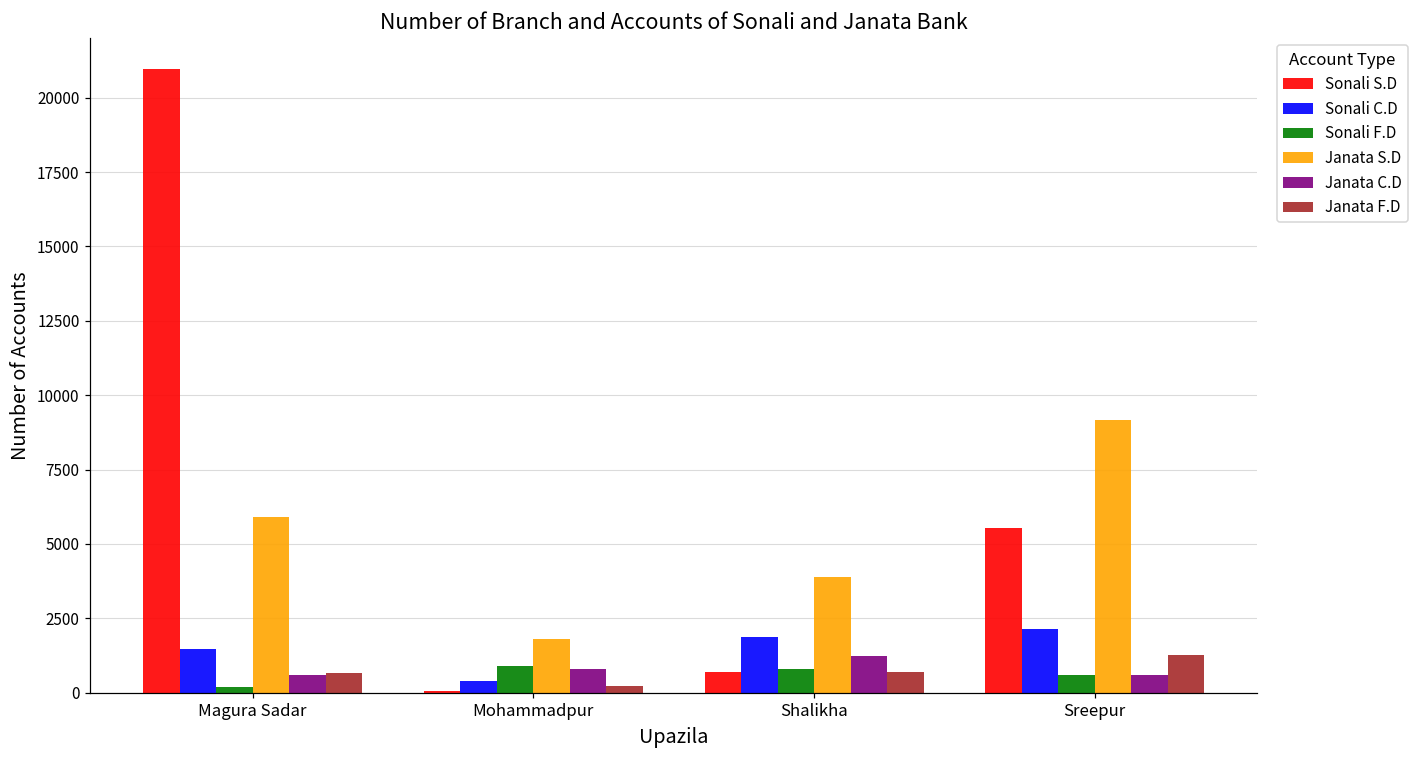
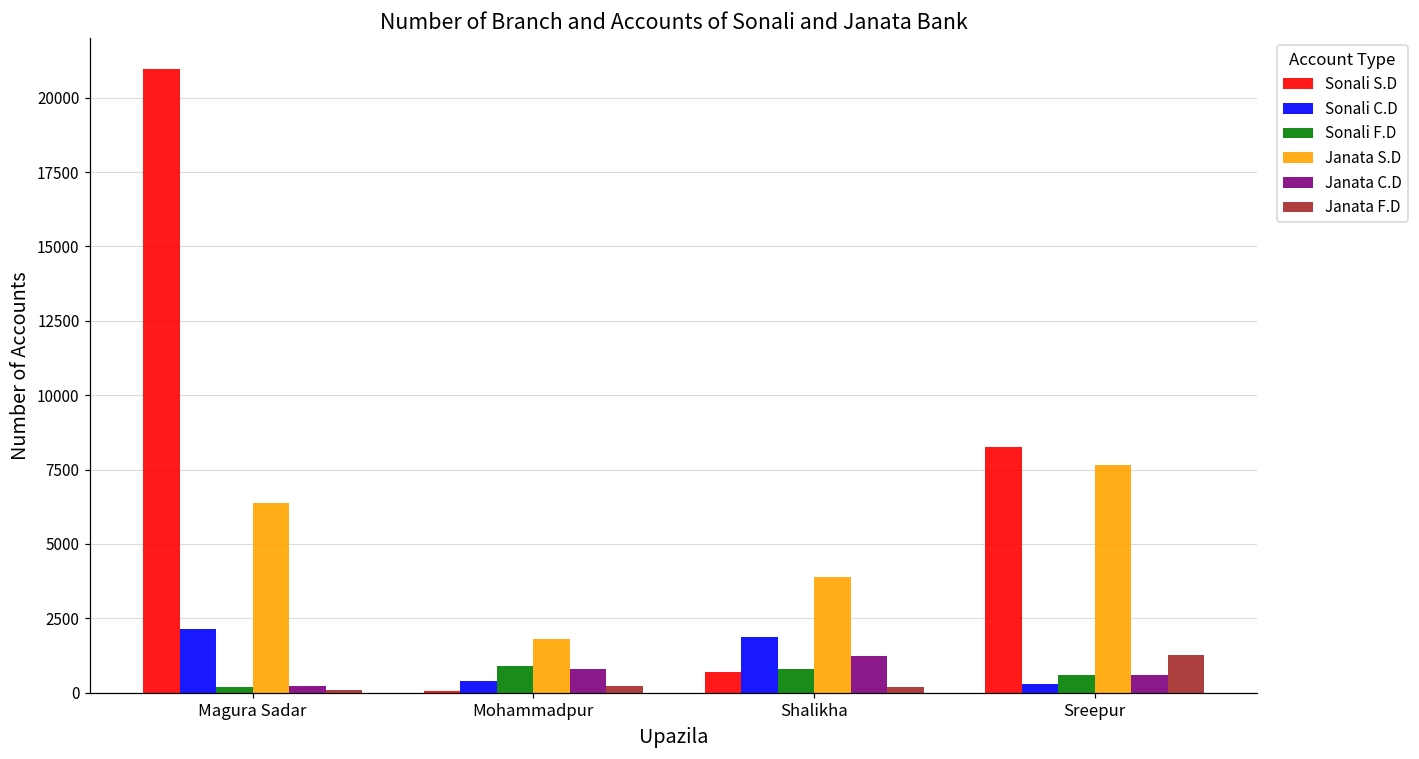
Sonali C.D, Magura Sadar: 1500 -> 2100
Janata S.D, Magura Sadar: 5900 -> 6400
Janata C.D, Magura Sadar: 600 -> 200
Janata F.D, Magura Sadar: 700 -> 100
Janata F.D, Shalikha: 700 -> 200
Sonali S.D, Sreepur: 5500 -> 8300
Sonali C.D, Sreepur: 2100 -> 300
Janata S.D, Sreepur: 9200 -> 7700
